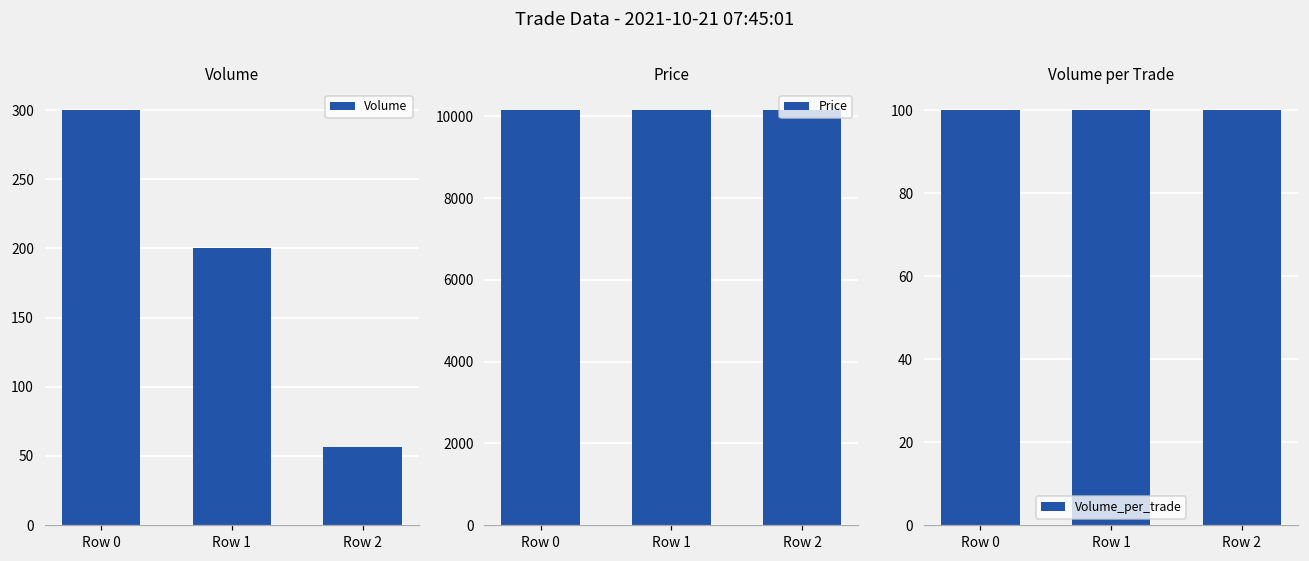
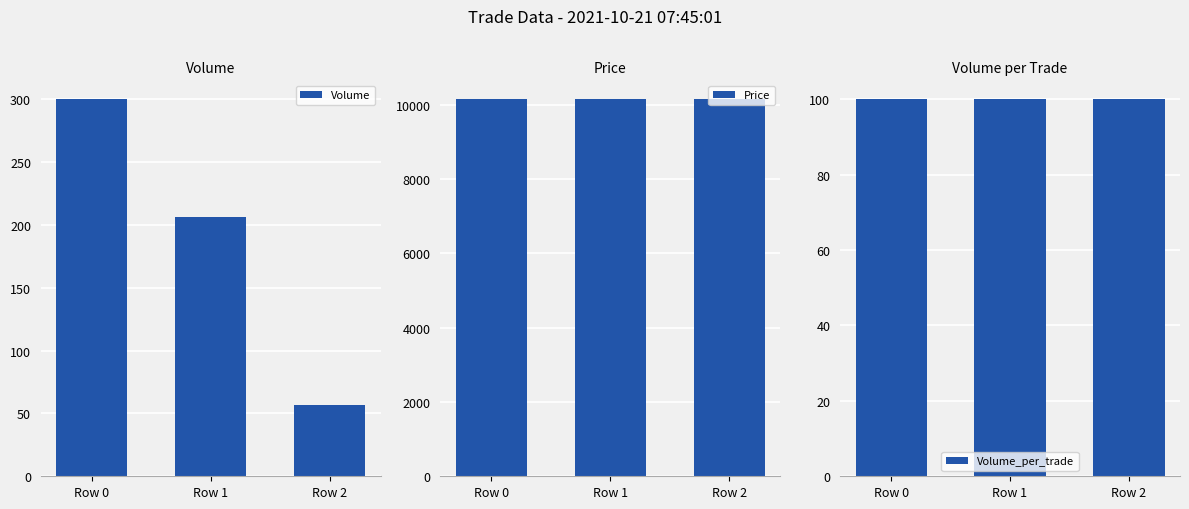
Volume, Row 1: 200 -> 207
